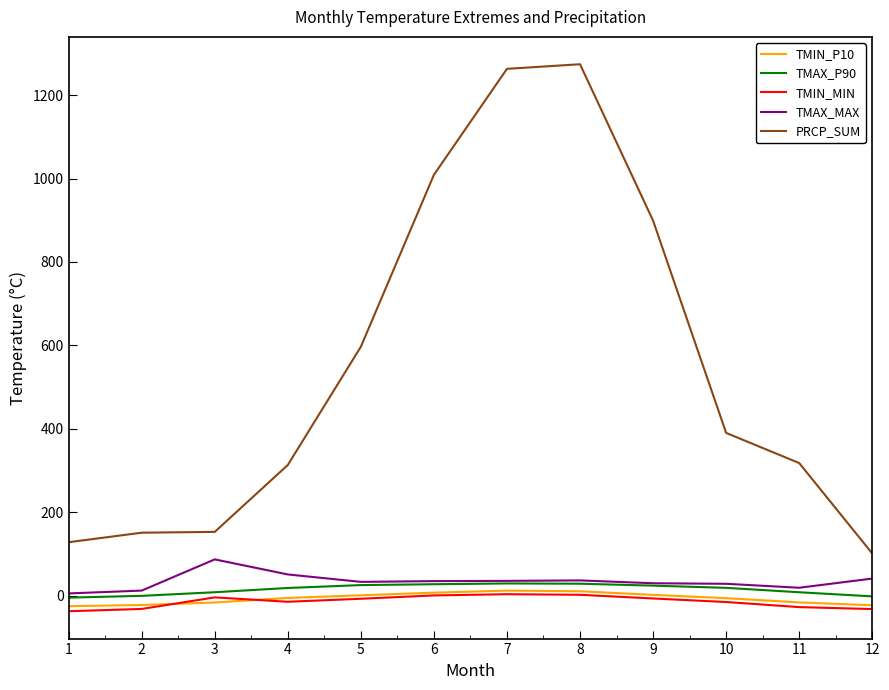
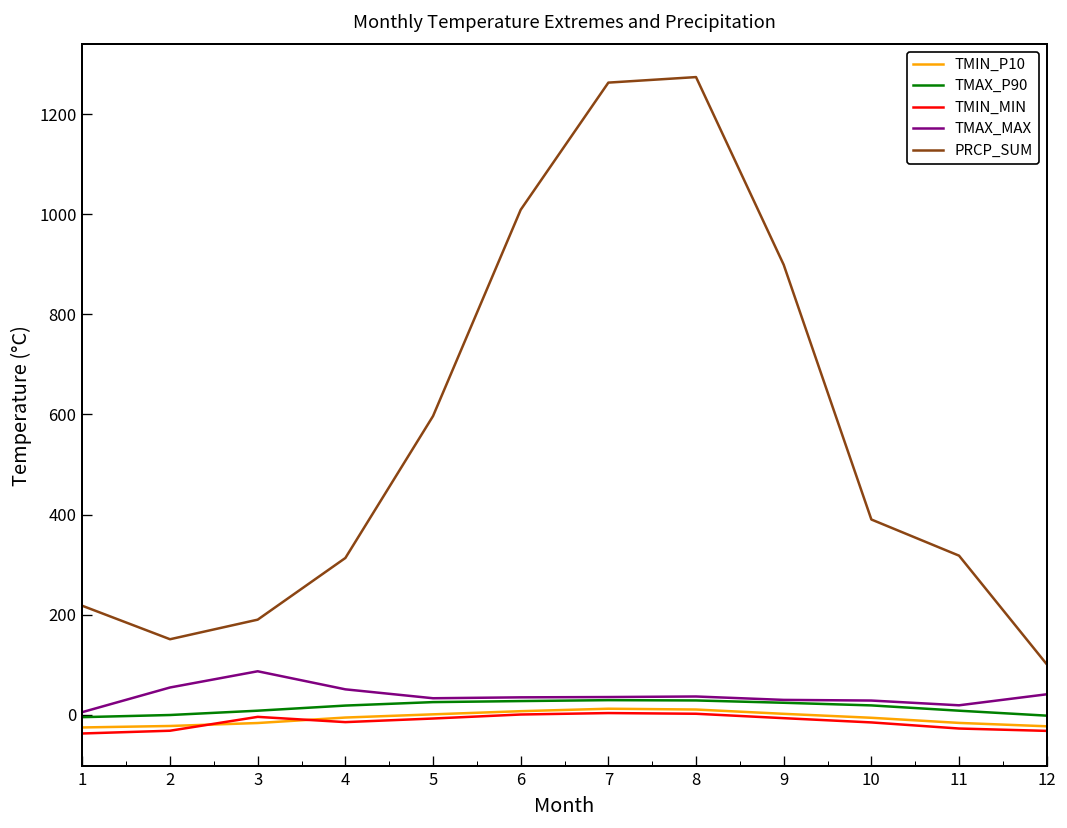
PRCP_SUM, 1: 130 -> 220
TMAX_MAX, 2: 10 -> 50
PRCP_SUM, 3: 150 -> 190
